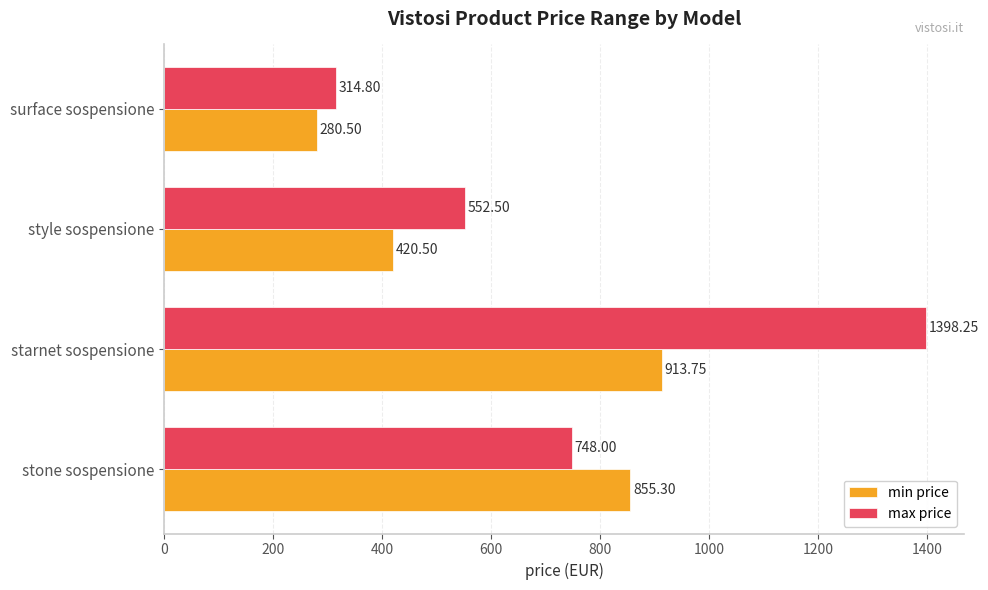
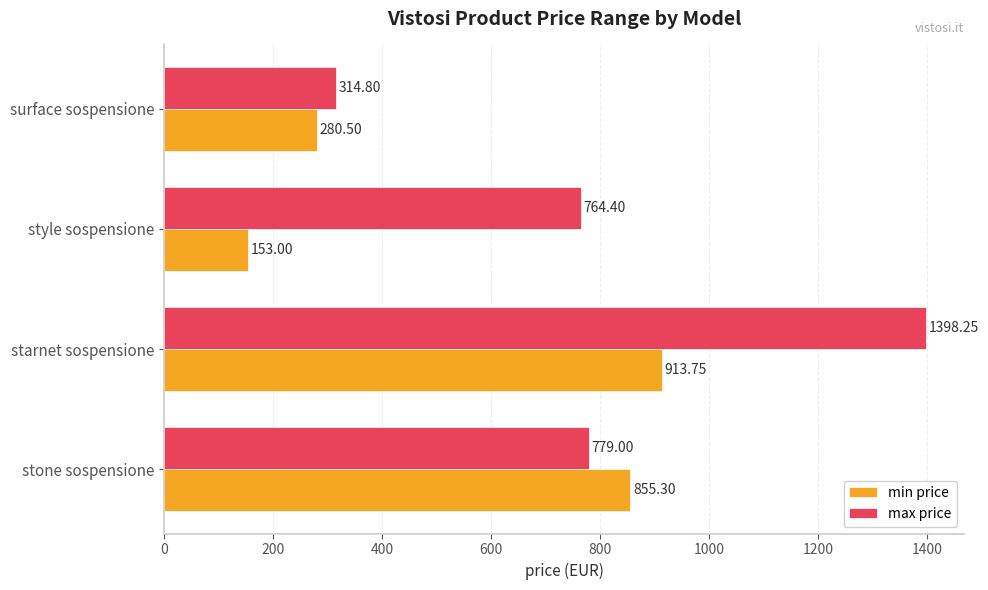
max price, style sospensione: 552.50 -> 764.40
min price, style sospensione: 420.50 -> 153.00
max price, stone sospensione: 748.00 -> 779.00
